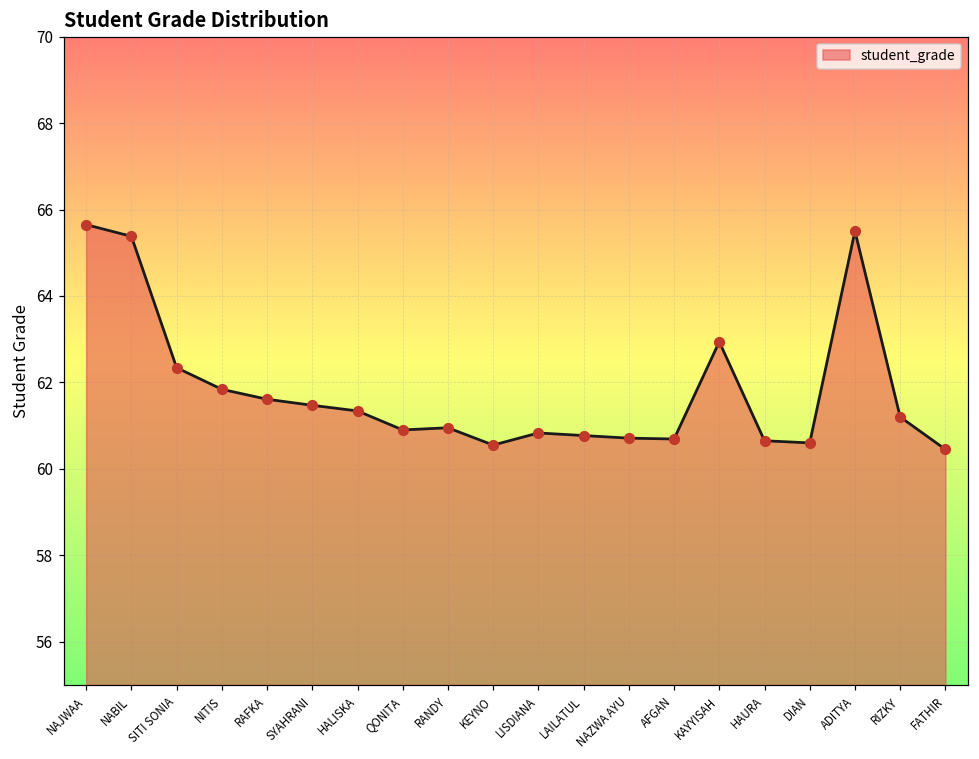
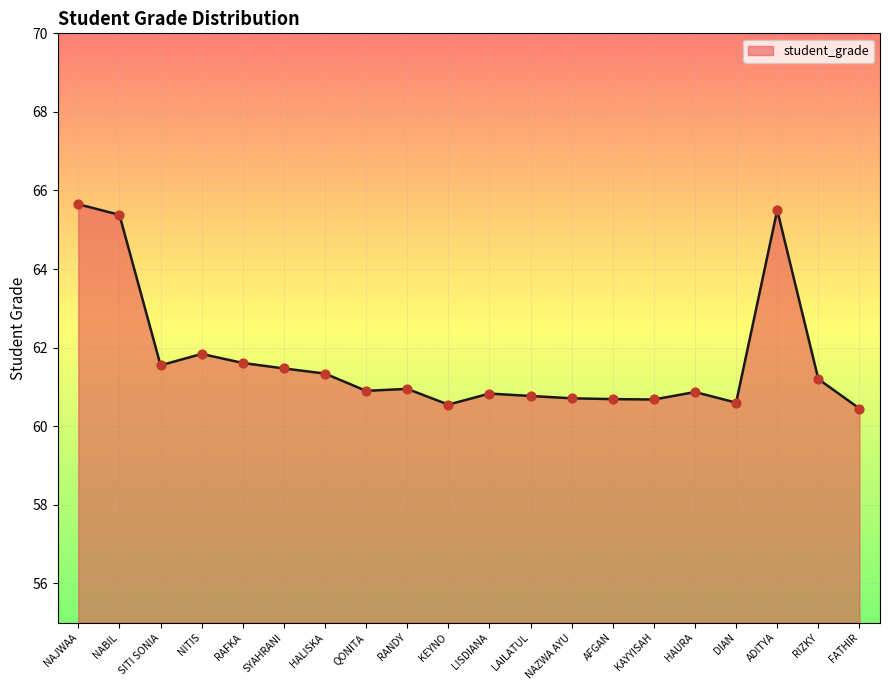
SITI SONIA: 62.3 -> 61.6
KAYYISAH: 62.9 -> 60.7
HAURA: 60.7 -> 60.9
